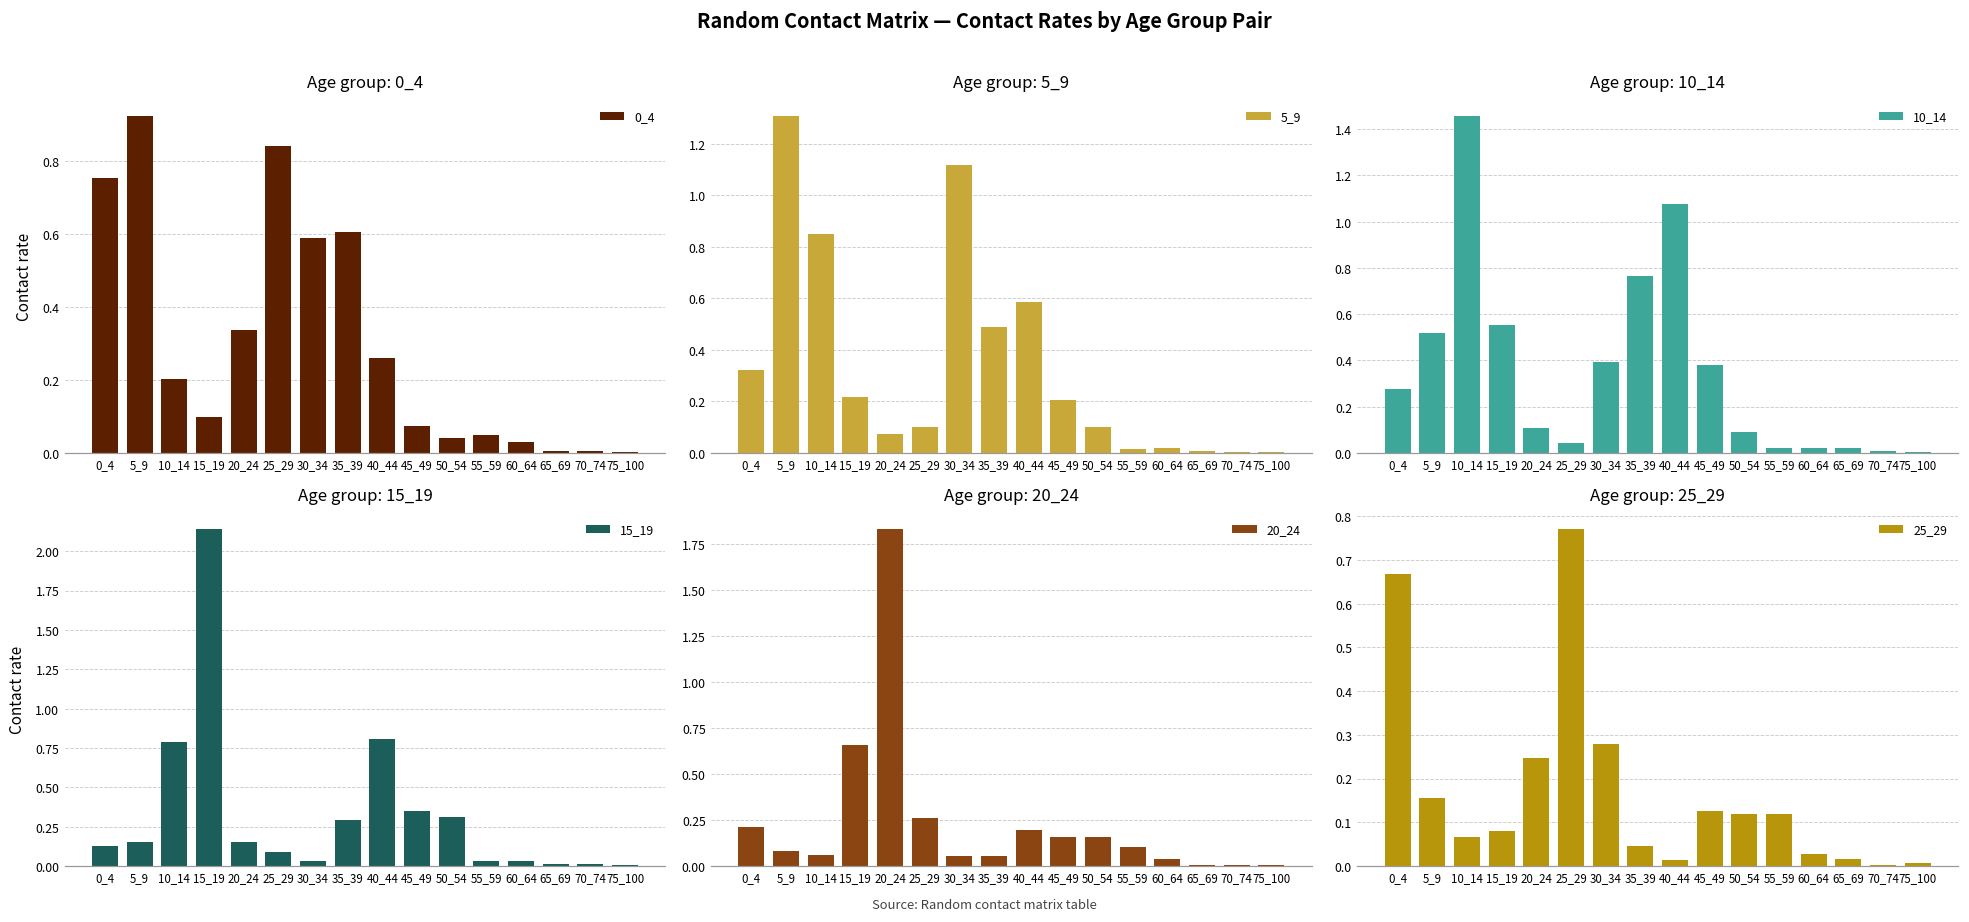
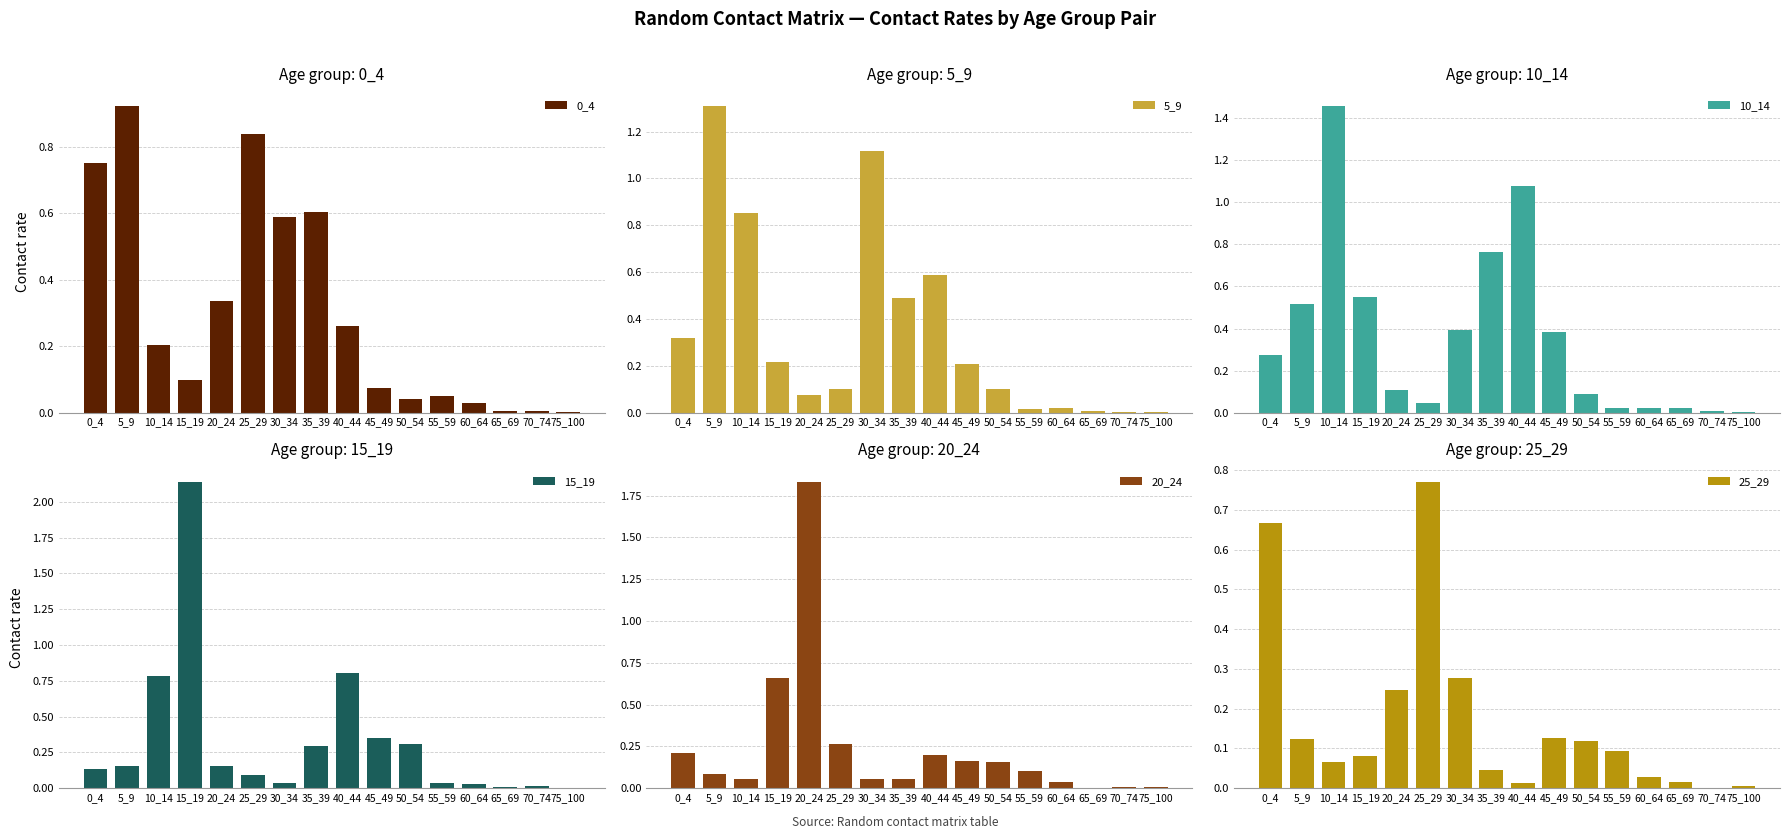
Age group: 25_29, 5_9: 0.15 -> 0.12
Age group: 25_29, 55_59: 0.12 -> 0.09
